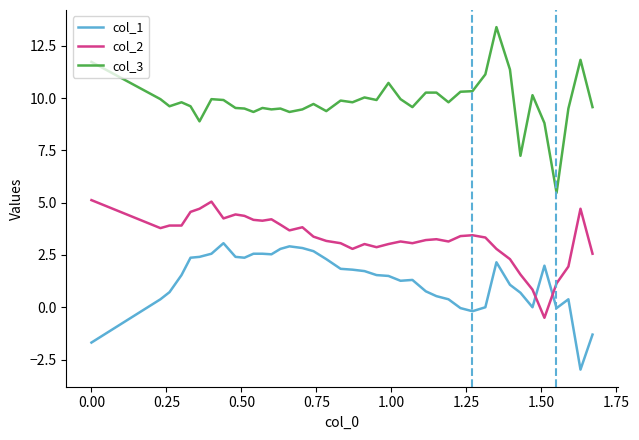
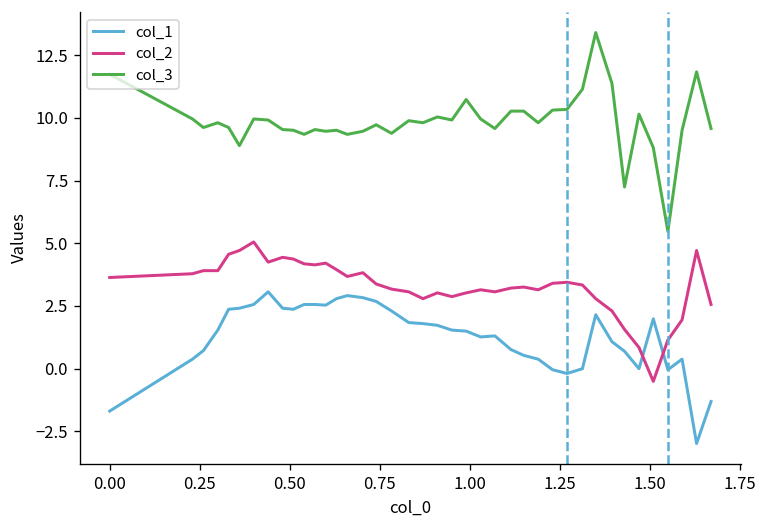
col_2, 0.00: 5.1 -> 3.6
